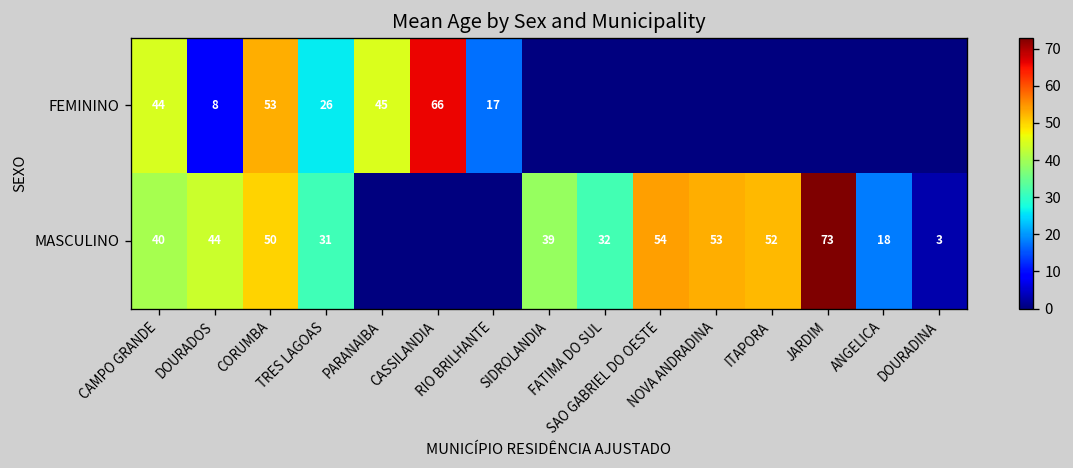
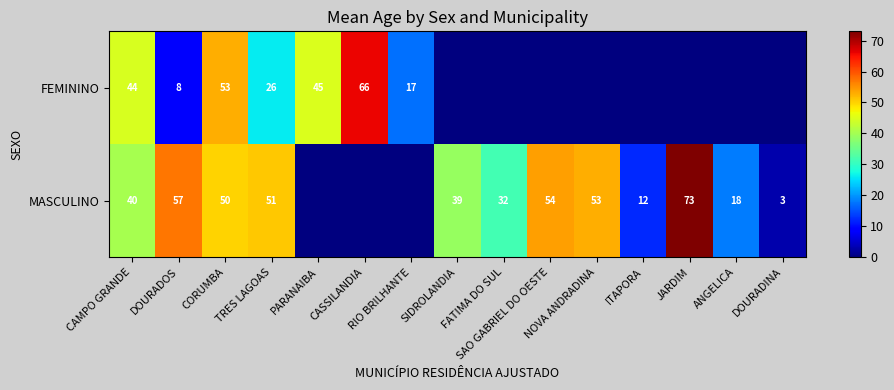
MASCULINO, DOURADOS: 44 -> 57
MASCULINO, TRES LAGOAS: 31 -> 51
MASCULINO, ITAPORA: 52 -> 12
